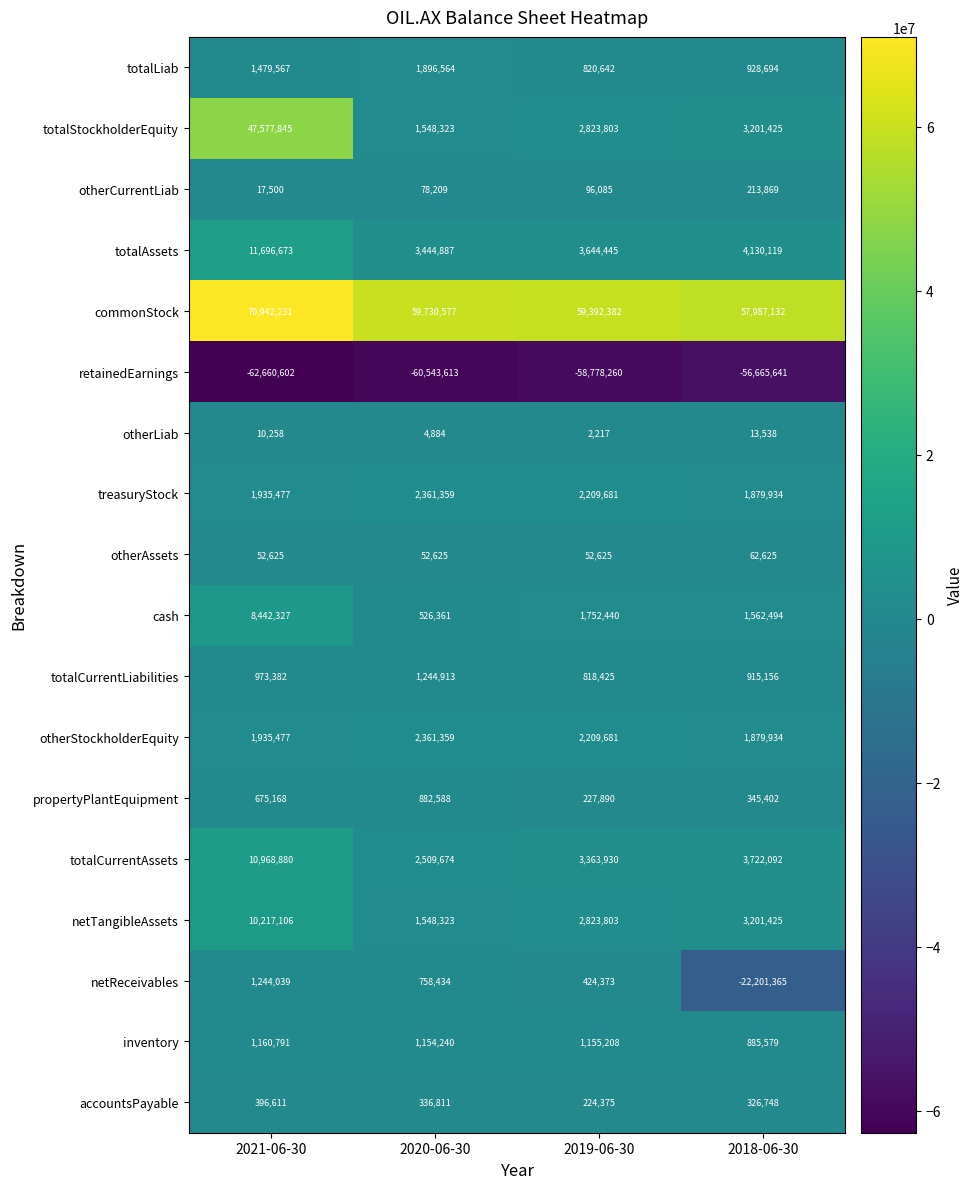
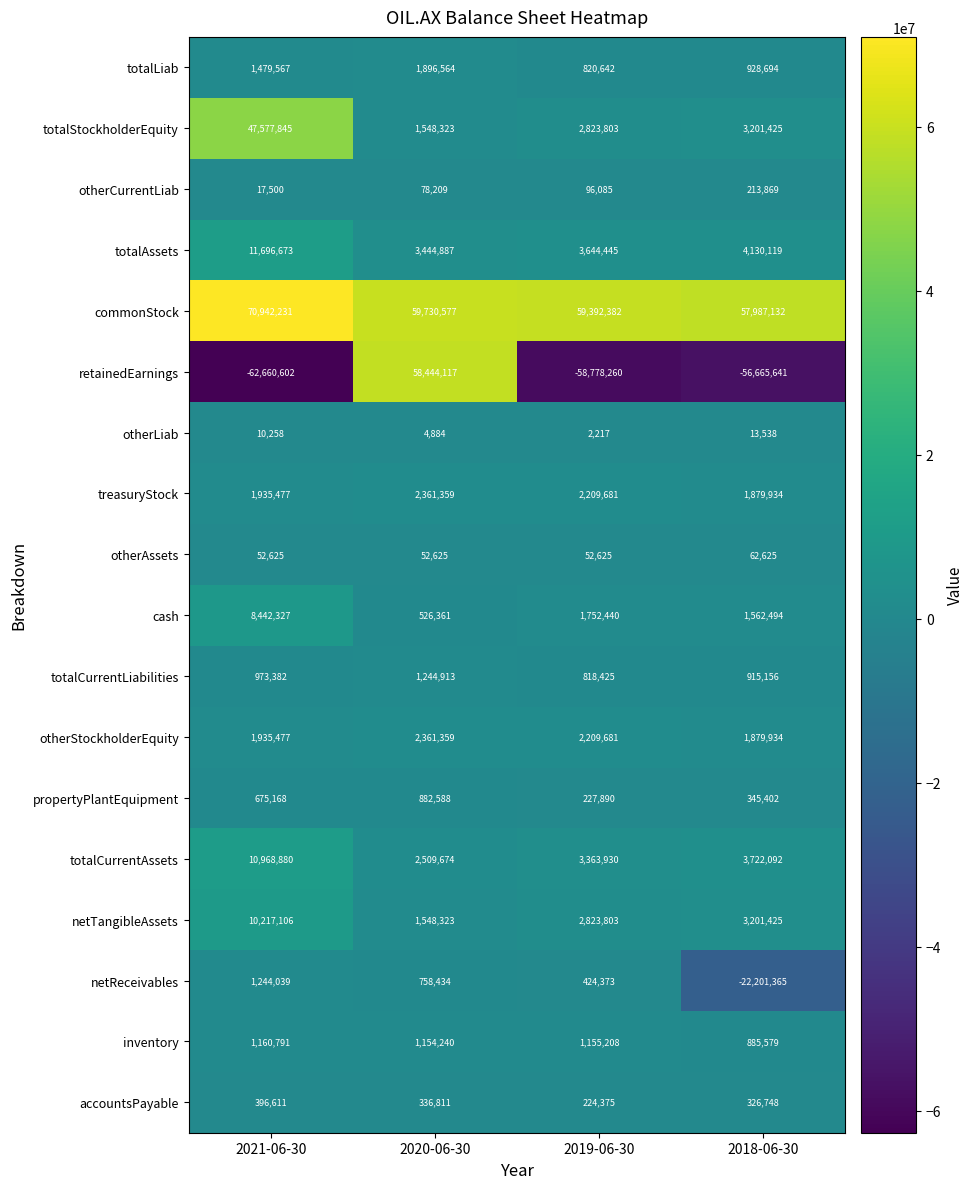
retainedEarnings, 2020-06-30: -60,543,613 -> 58,444,117
